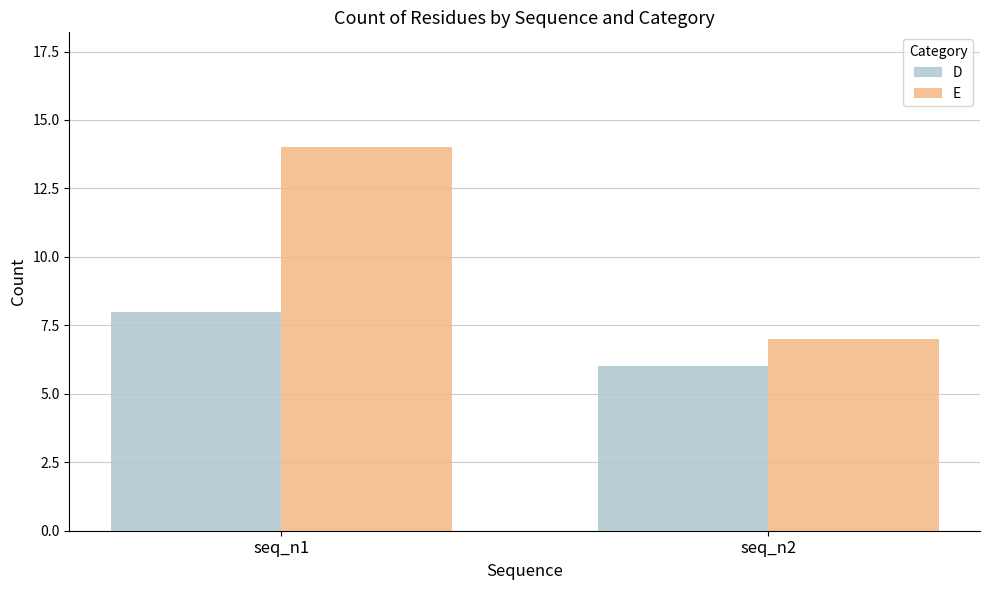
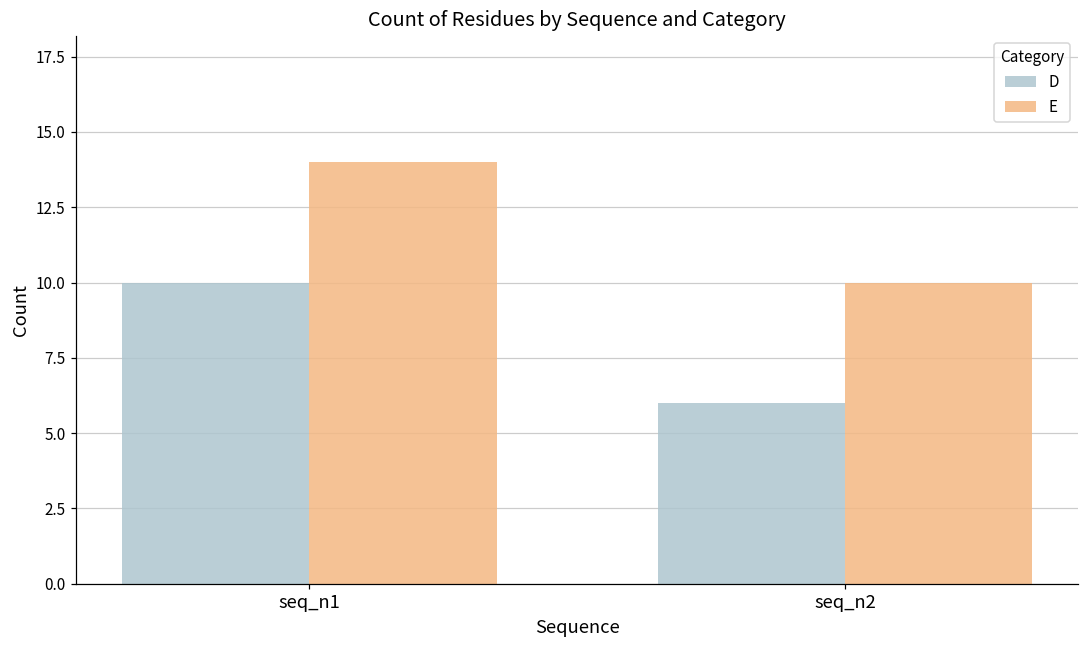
D, seq_n1: 8 -> 10
E, seq_n2: 7 -> 10
